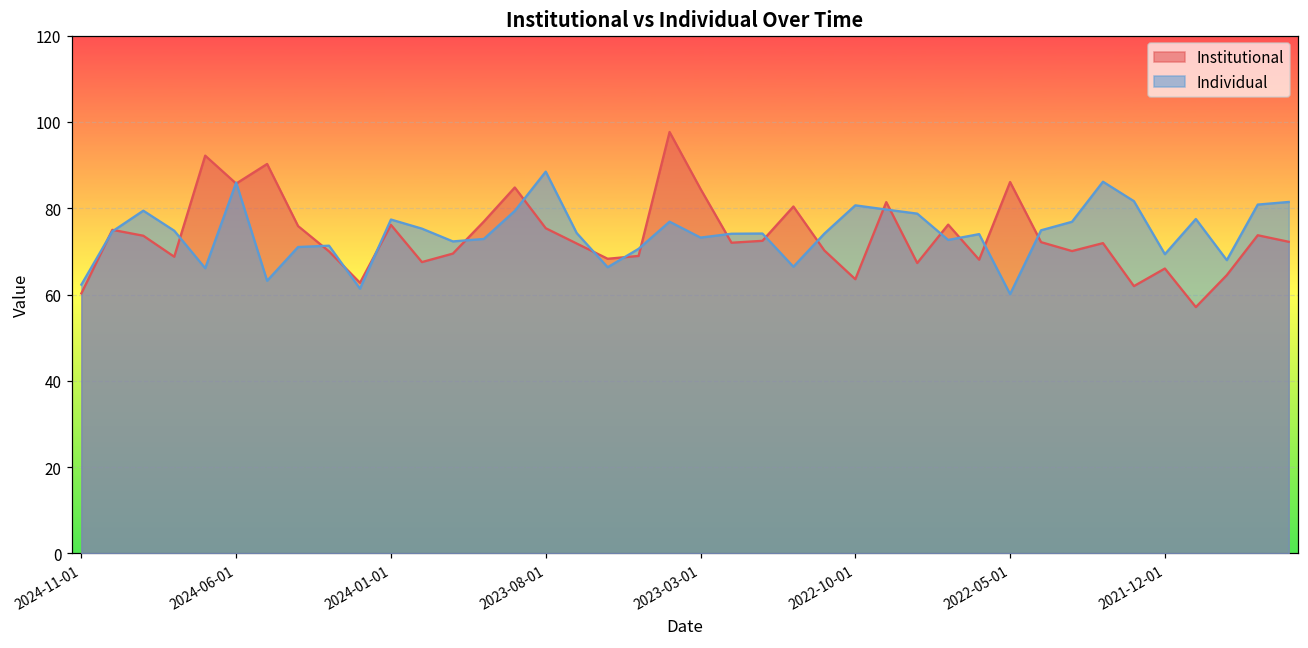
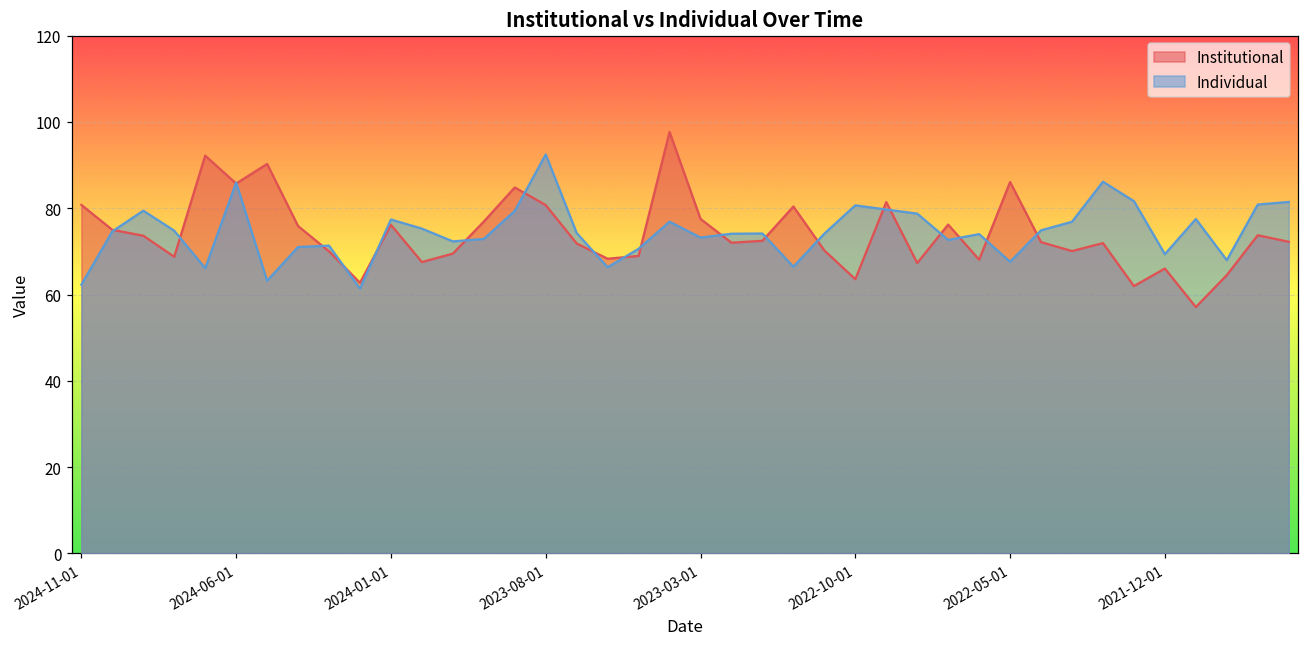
Institutional, 2024-11-01: 60 -> 81
Institutional, 2023-08-01: 75 -> 81
Individual, 2023-08-01: 88 -> 92
Institutional, 2023-03-01: 84 -> 78
Individual, 2022-05-01: 60 -> 68
